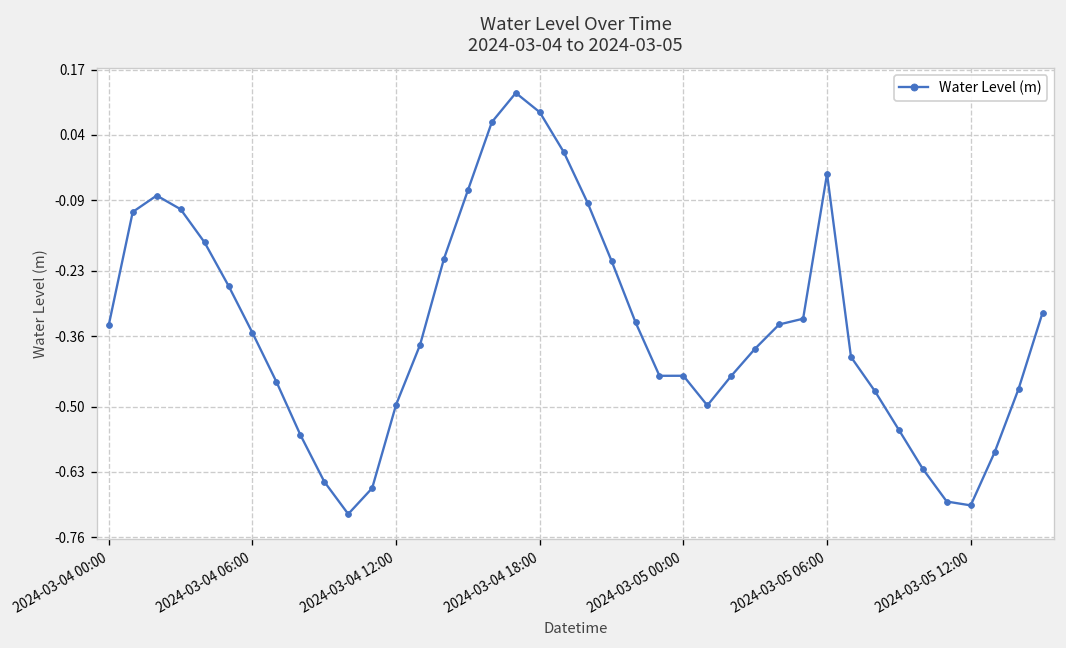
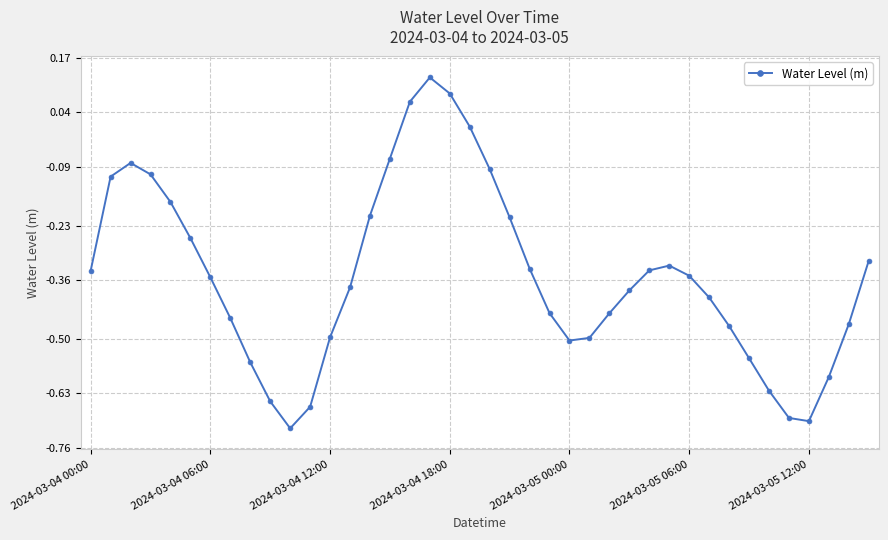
2024-03-05 00:00: -0.44 -> -0.50
2024-03-05 06:00: -0.04 -> -0.35
